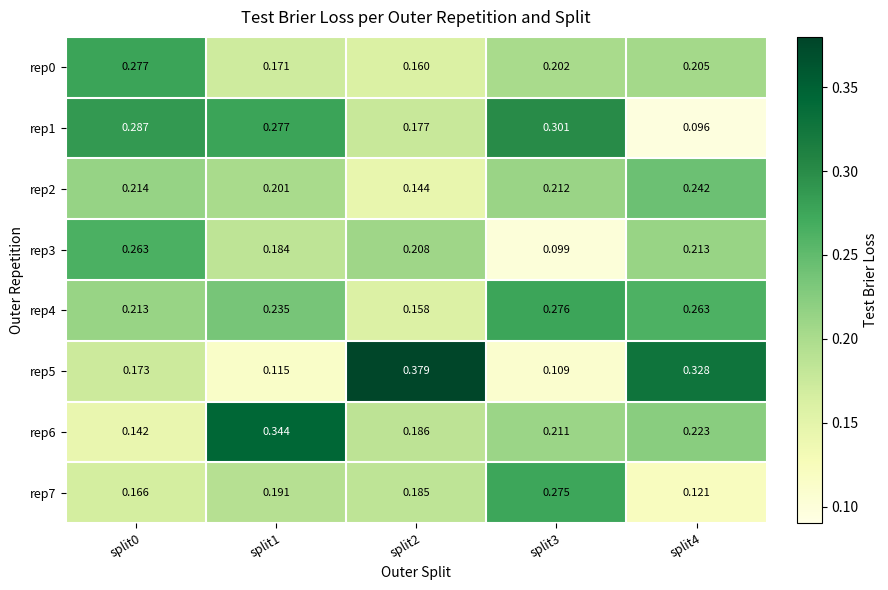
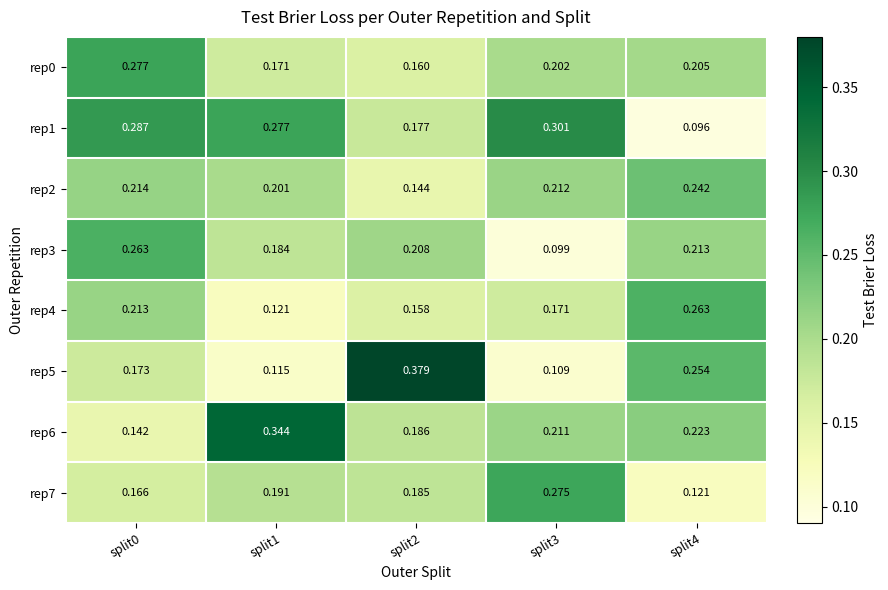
rep4, split1: 0.235 -> 0.121
rep4, split3: 0.276 -> 0.171
rep5, split4: 0.328 -> 0.254
